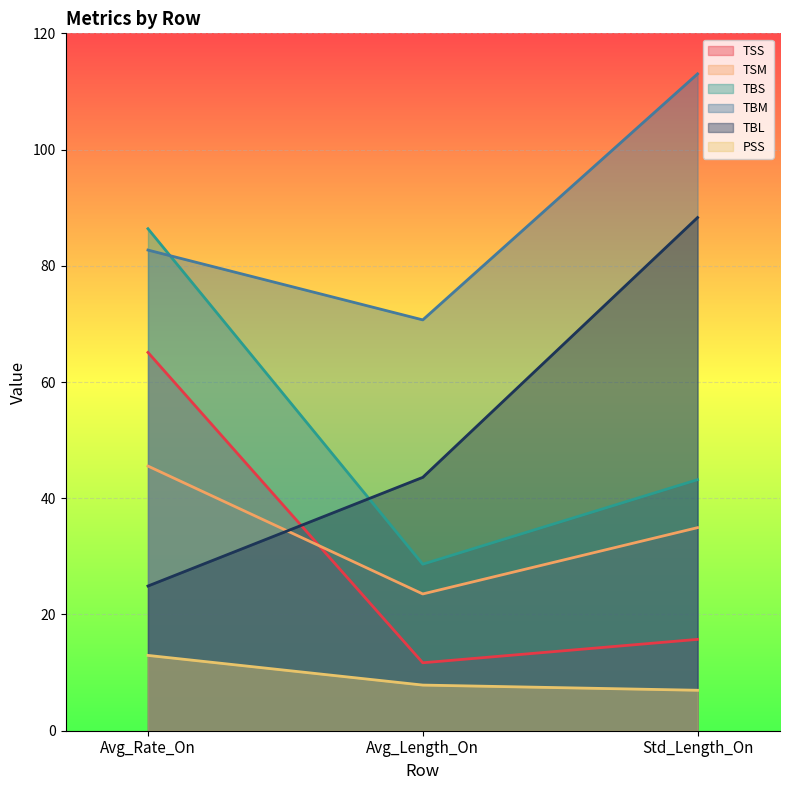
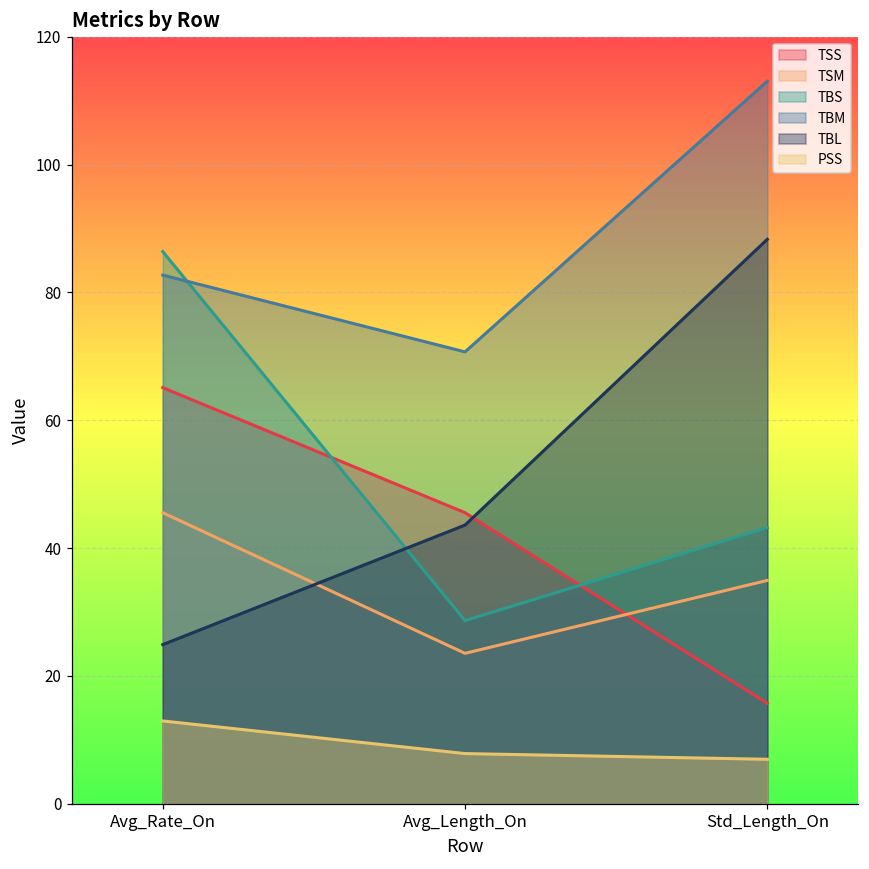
TSS, Avg_Length_On: 12 -> 46
